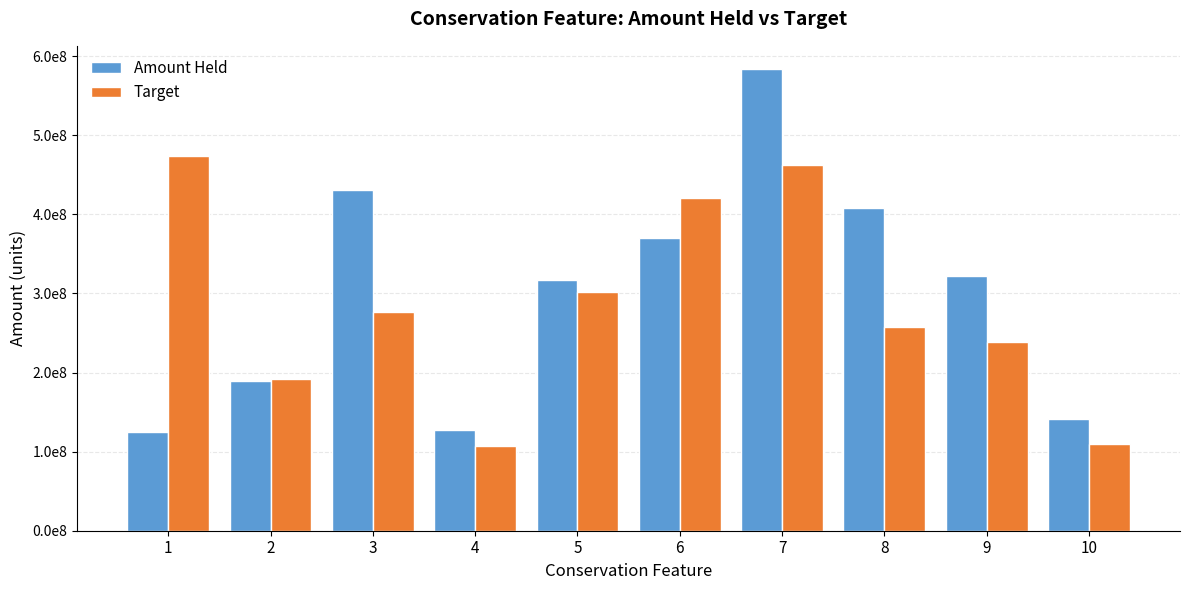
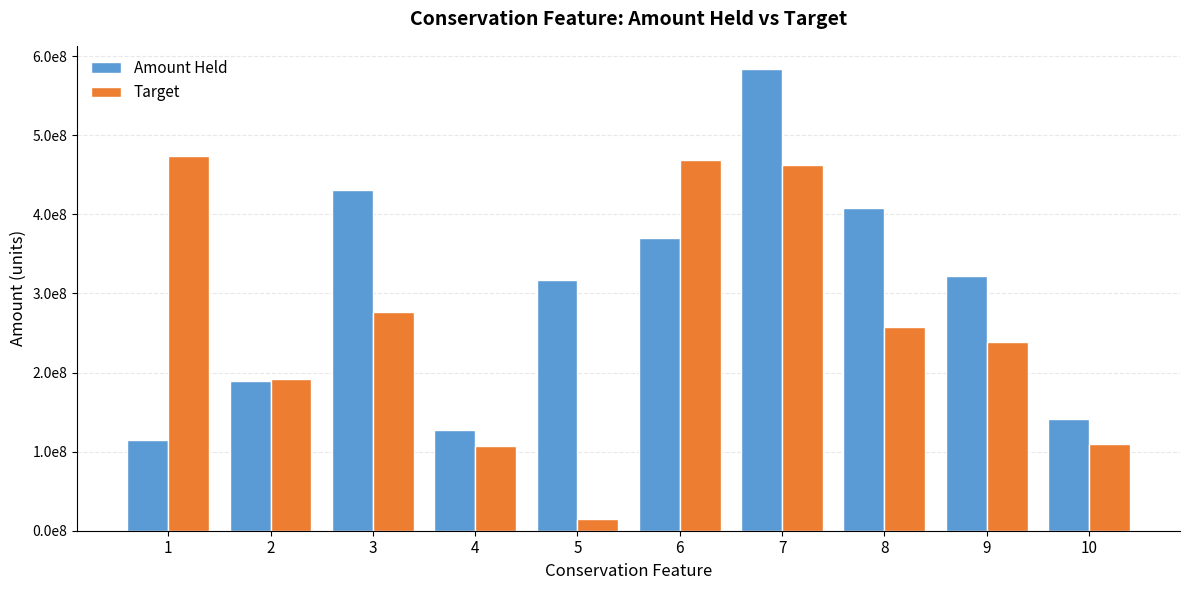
Amount Held, 1: 130000000 -> 110000000
Target, 5: 300000000 -> 10000000
Target, 6: 420000000 -> 470000000
